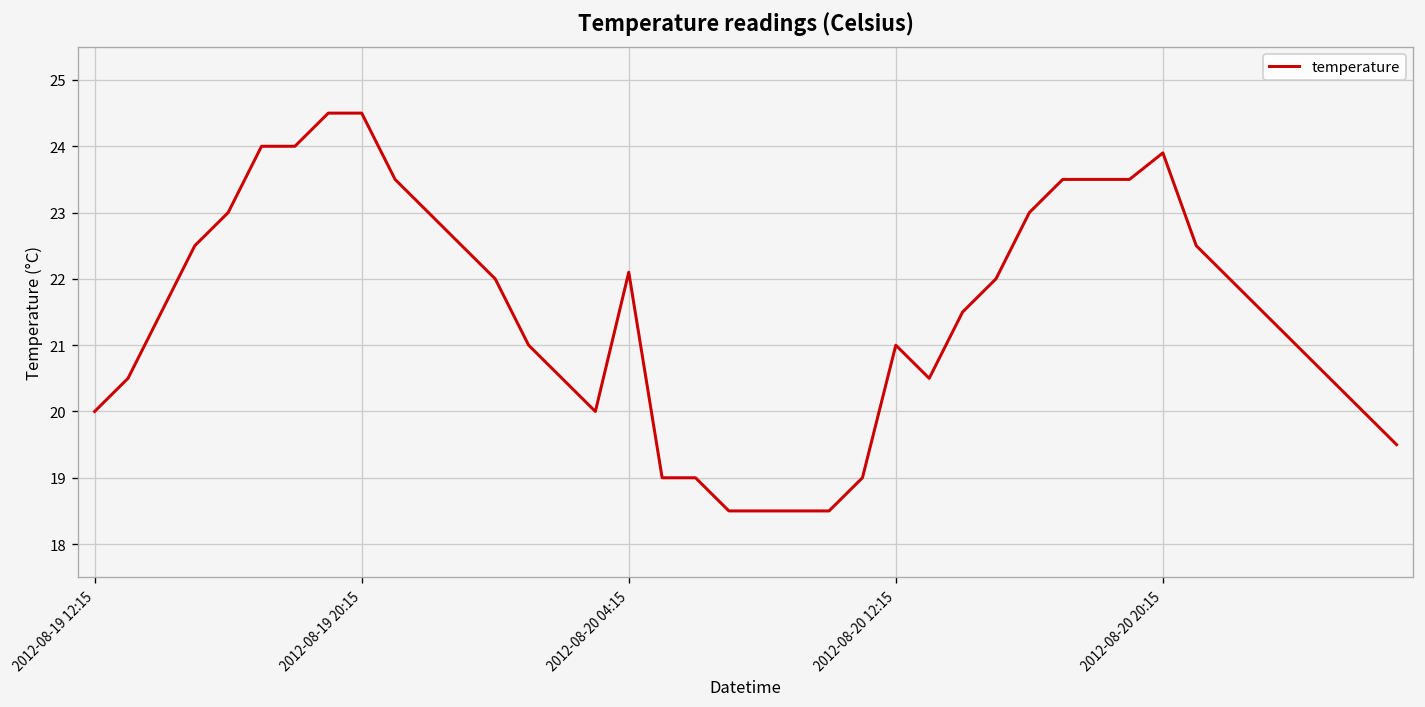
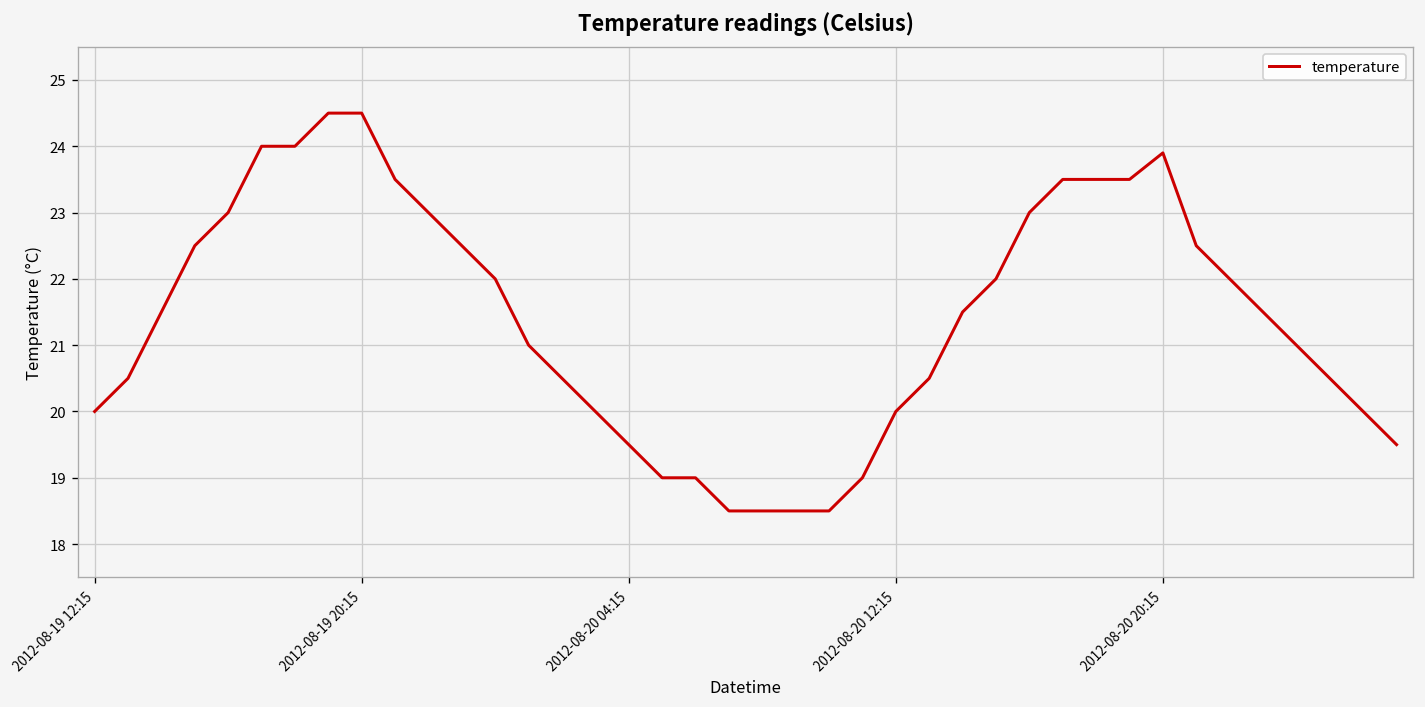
2012-08-20 04:15: 22.1 -> 19.5
2012-08-20 12:15: 21 -> 20
